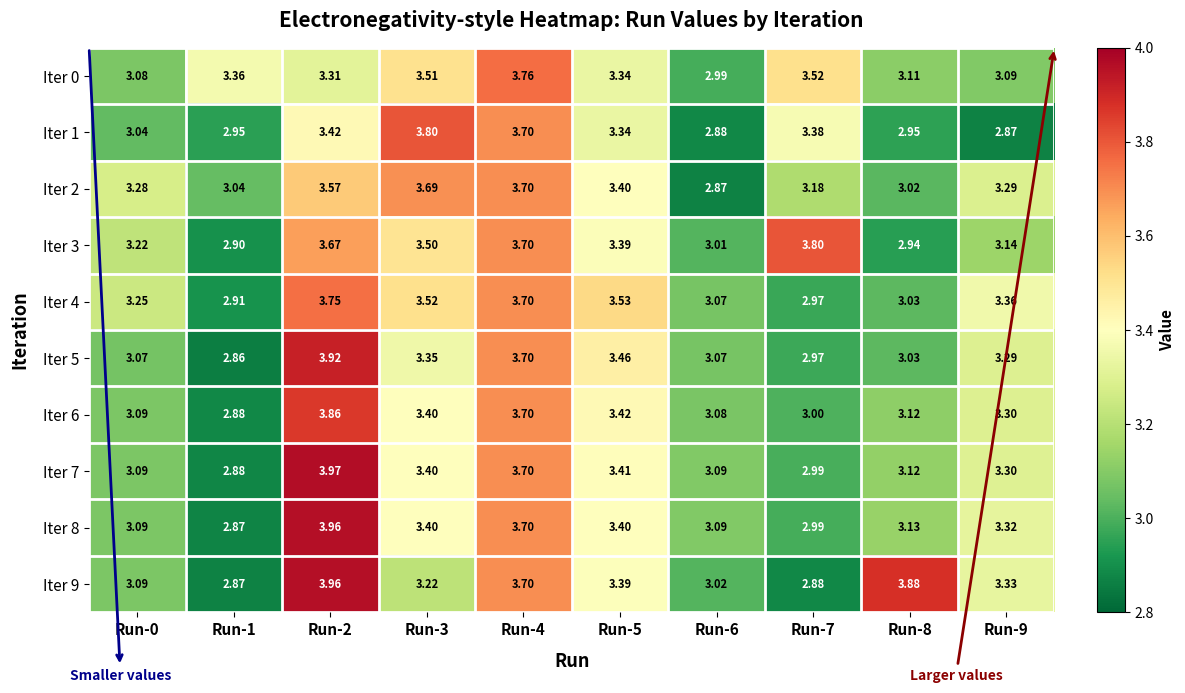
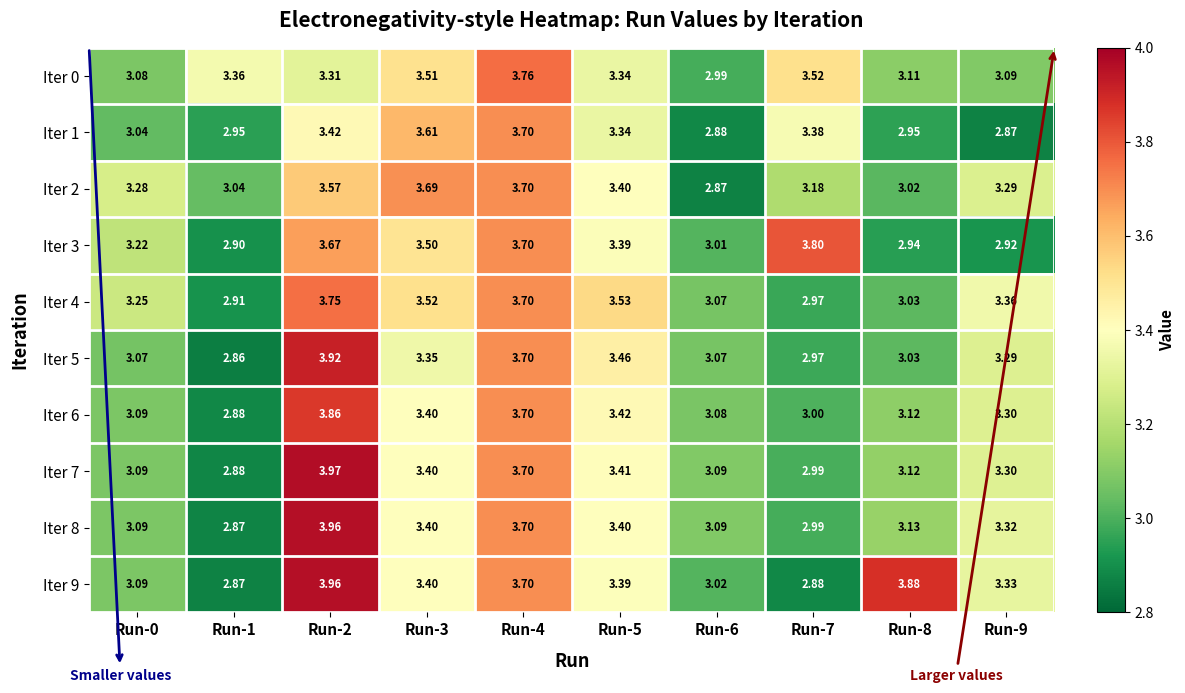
Iter 1, Run-3: 3.80 -> 3.61
Iter 3, Run-9: 3.14 -> 2.92
Iter 9, Run-3: 3.22 -> 3.40
